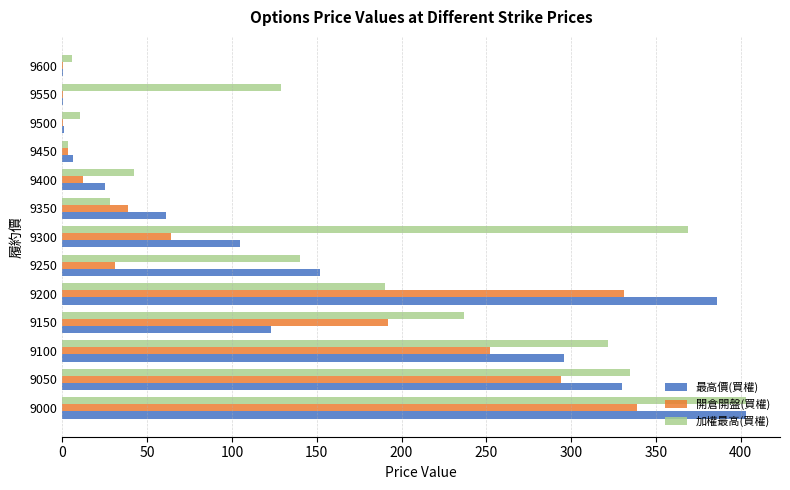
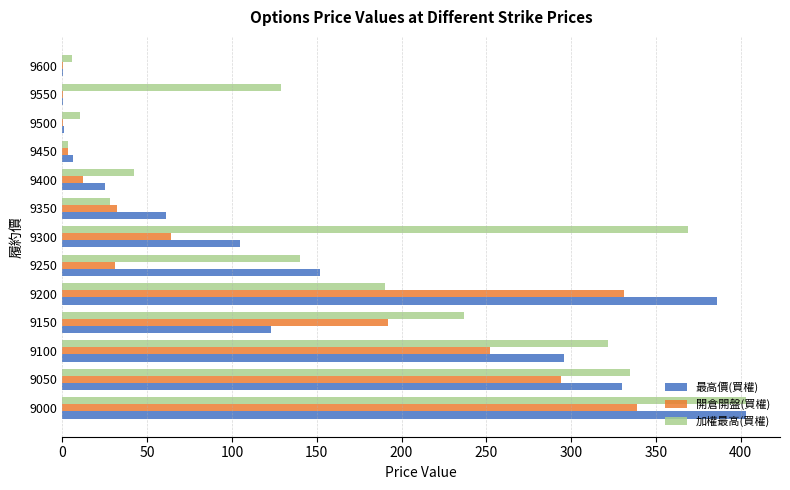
開倉開盤(買權), 9350: 39 -> 32
